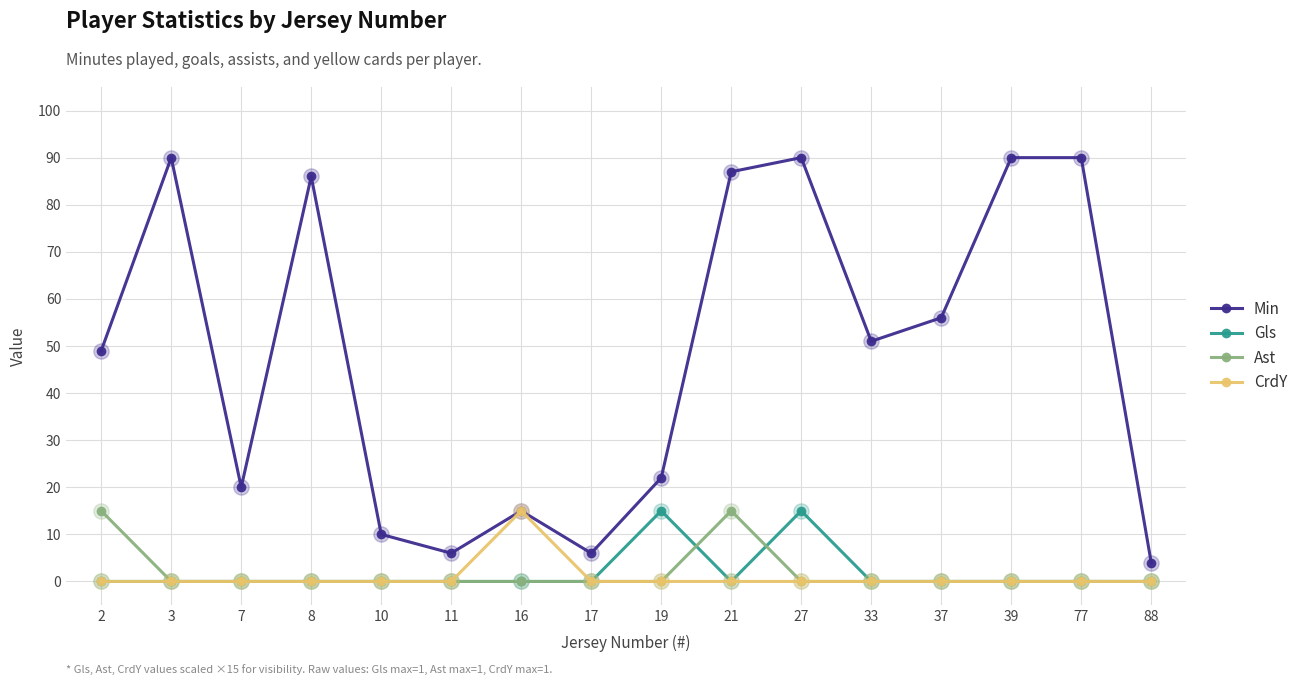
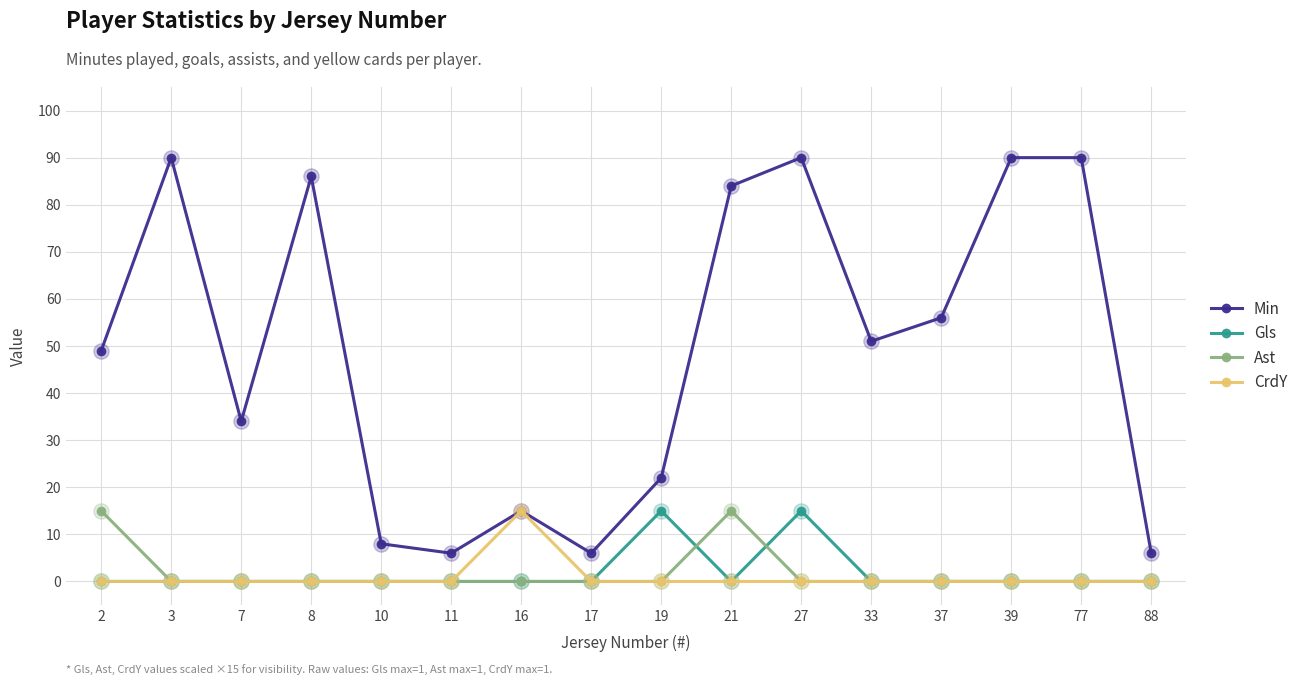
Min, 7: 20 -> 34
Min, 10: 10 -> 8
Min, 21: 87 -> 84
Min, 88: 4 -> 6
